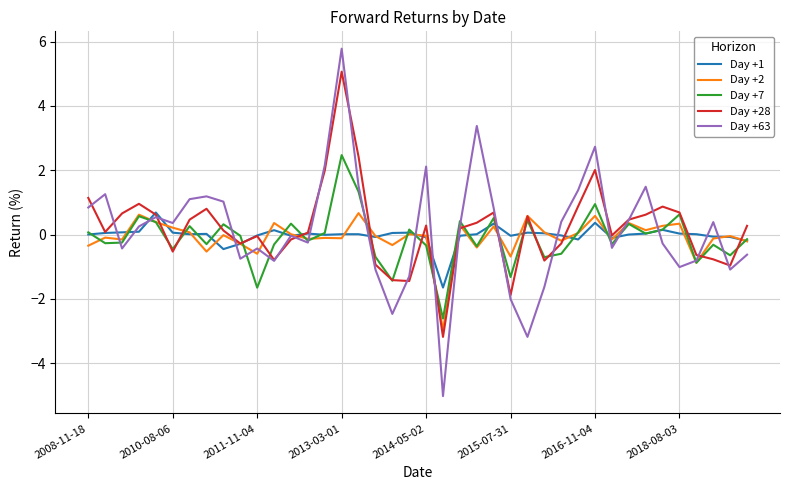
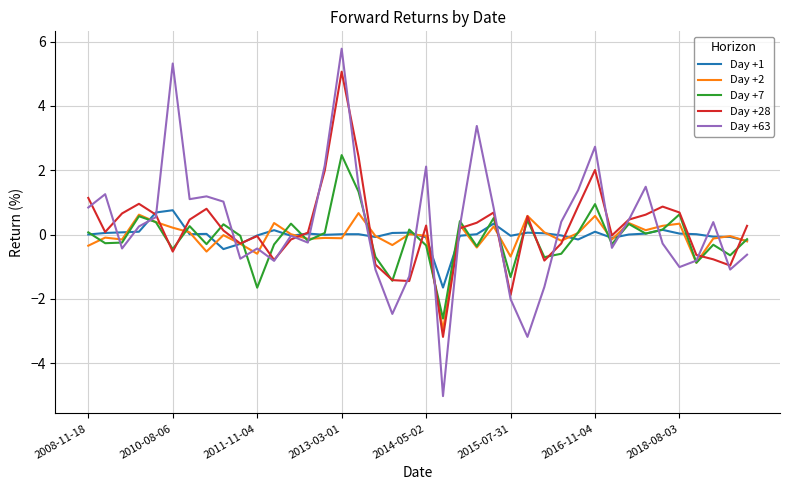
Day +1, 2010-08-06: 0.1 -> 0.8
Day +63, 2010-08-06: 0.4 -> 5.3
Day +1, 2016-11-04: 0.4 -> 0.1
